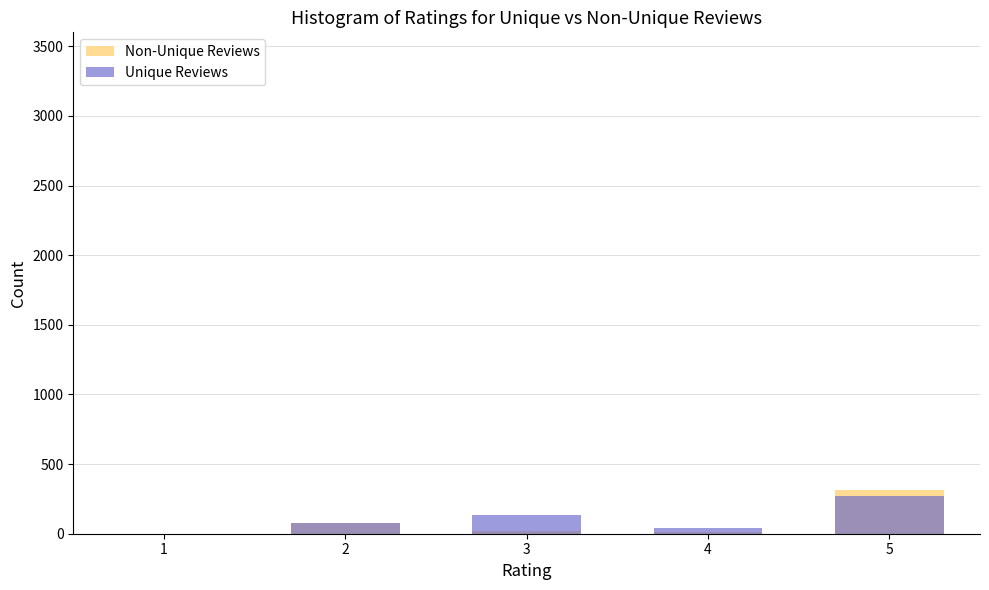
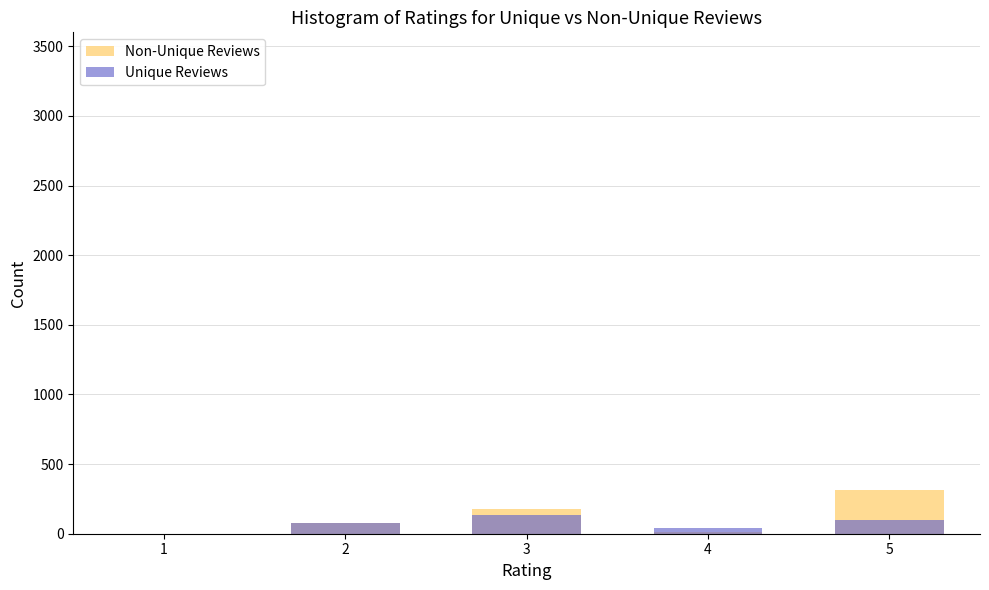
Non-Unique Reviews, 3: 20 -> 180
Unique Reviews, 5: 270 -> 100
